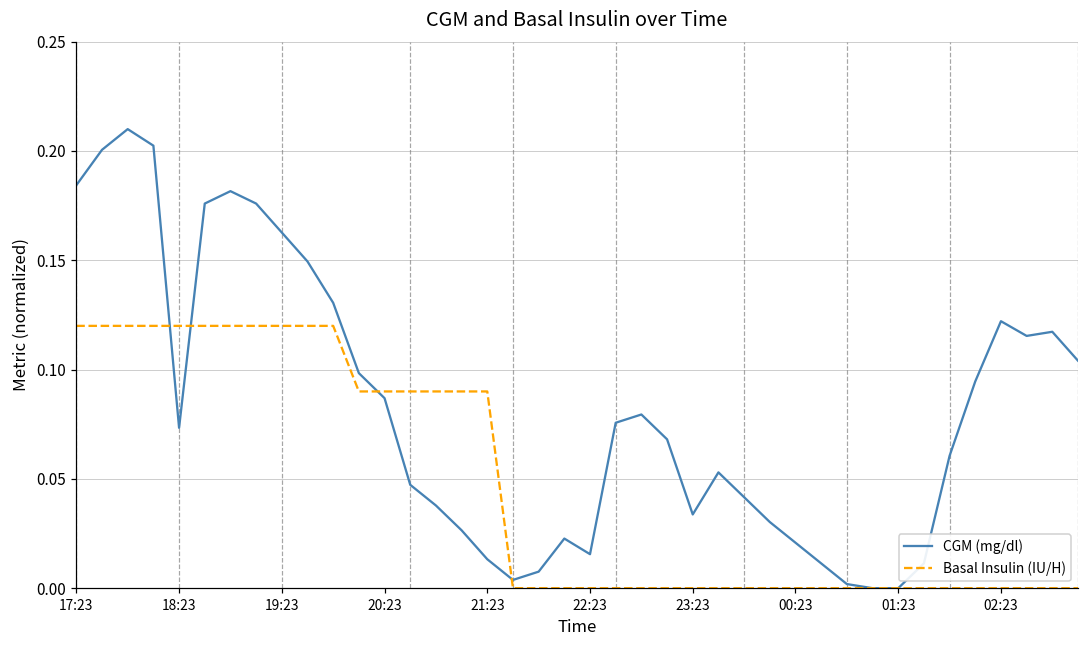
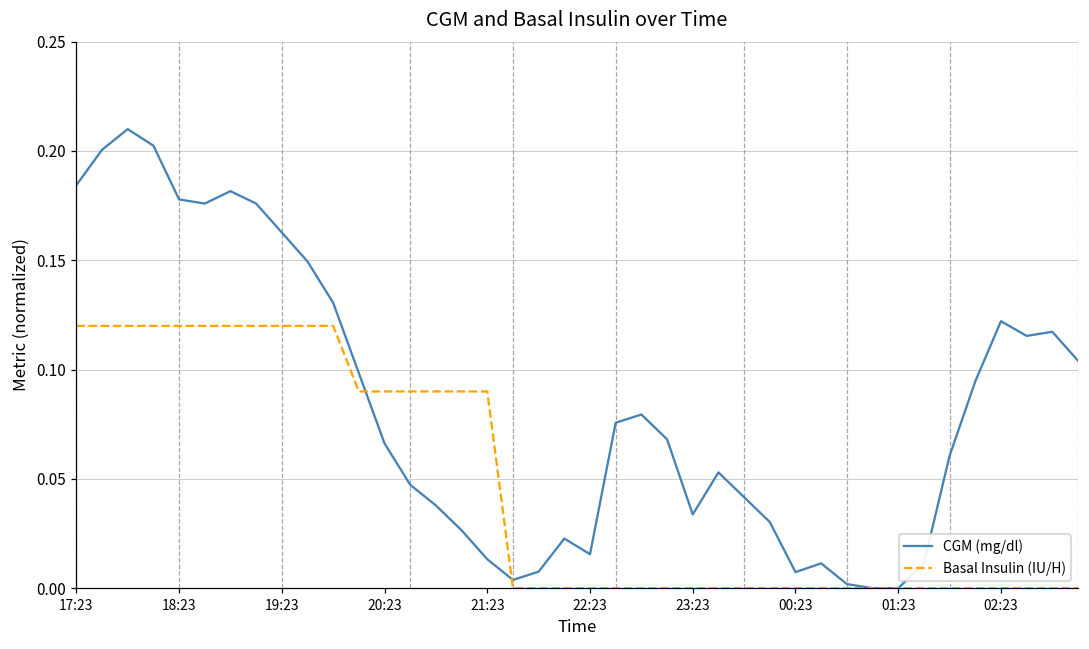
CGM (mg/dl), 18:23: 0.073 -> 0.178
CGM (mg/dl), 20:23: 0.087 -> 0.066
CGM (mg/dl), 00:23: 0.021 -> 0.007
